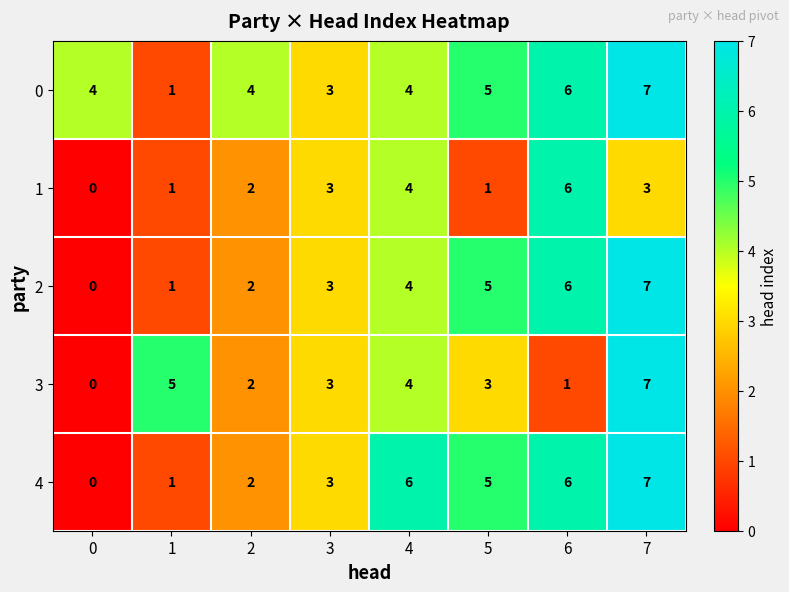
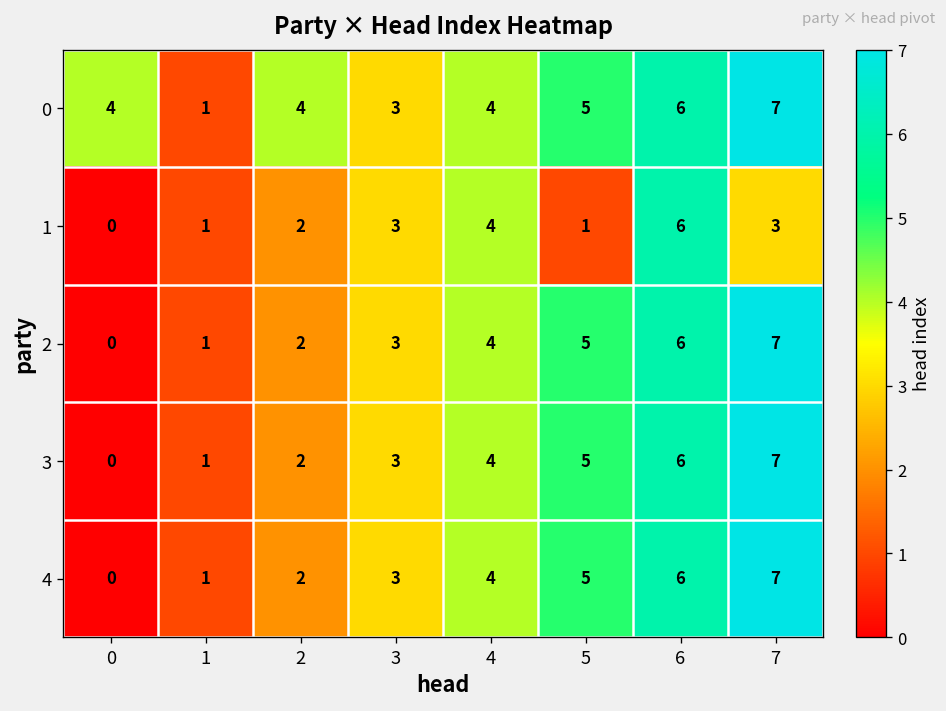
3, 1: 5 -> 1
3, 5: 3 -> 5
3, 6: 1 -> 6
4, 4: 6 -> 4
